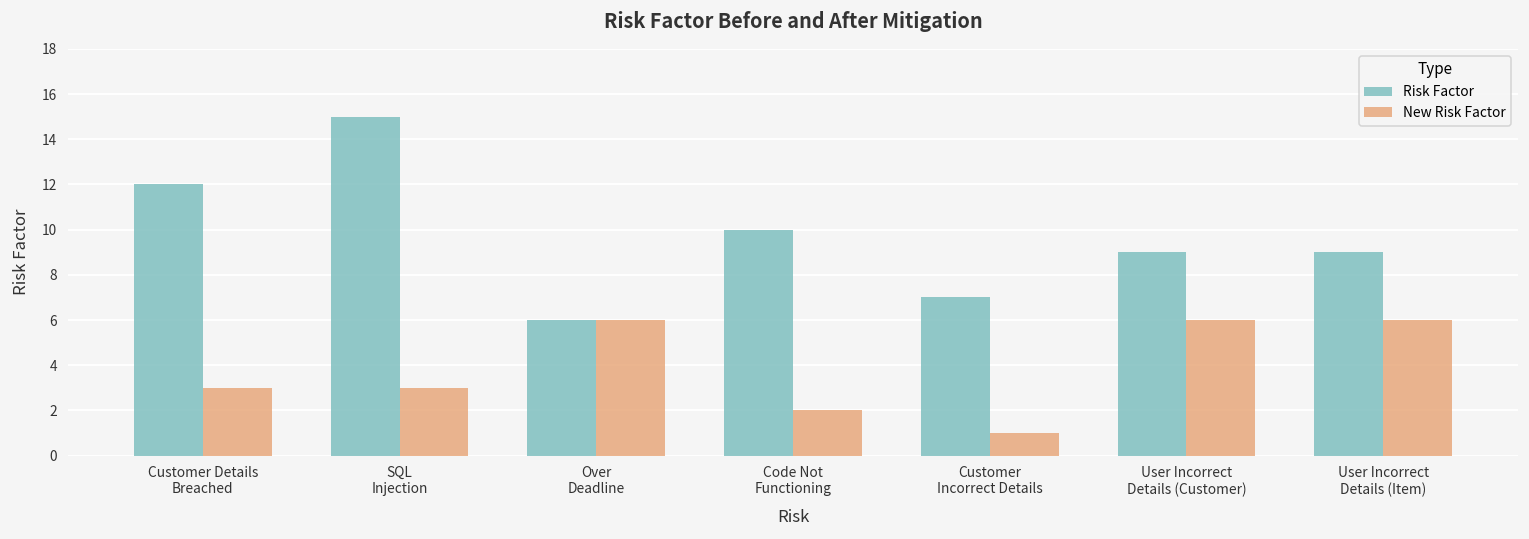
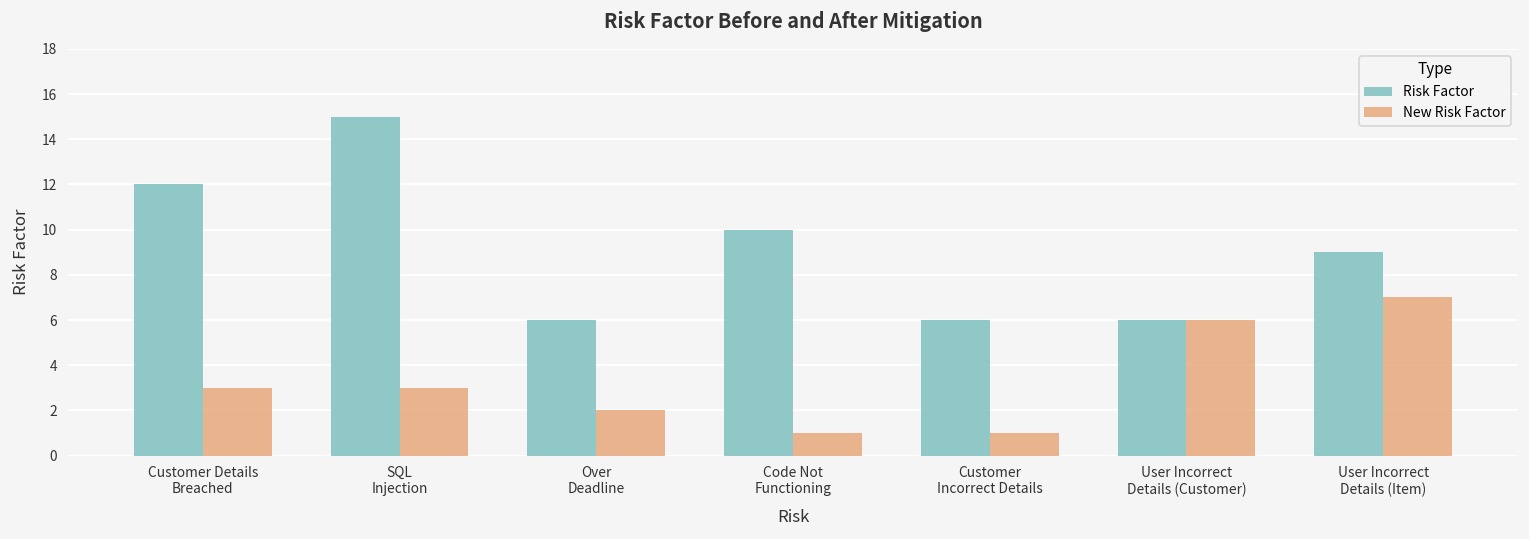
New Risk Factor, Over Deadline: 6 -> 2
New Risk Factor, Code Not Functioning: 2 -> 1
Risk Factor, Customer Incorrect Details: 7 -> 6
Risk Factor, User Incorrect Details (Customer): 9 -> 6
New Risk Factor, User Incorrect Details (Item): 6 -> 7
